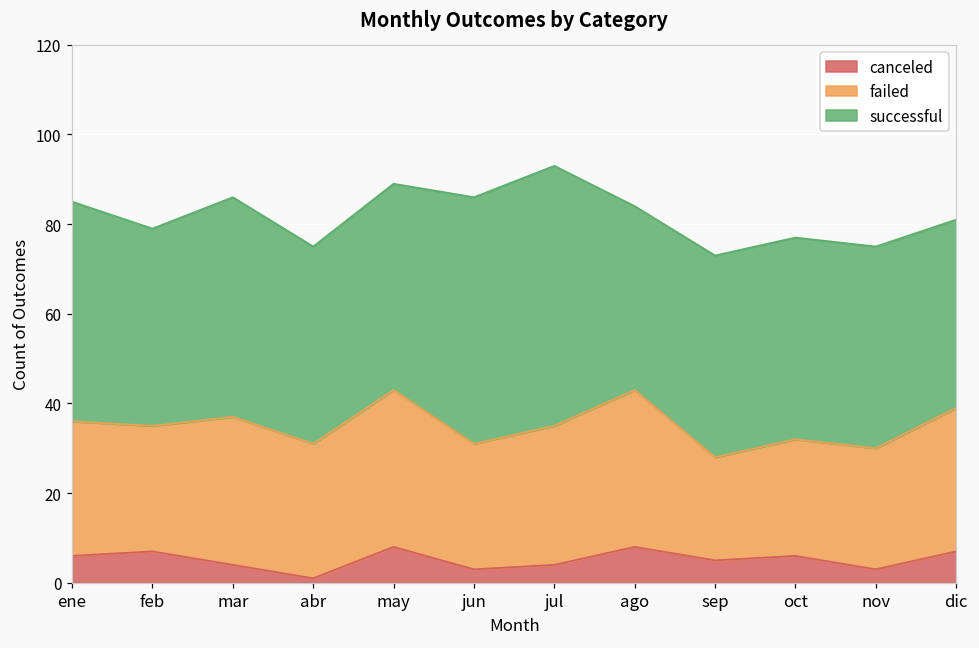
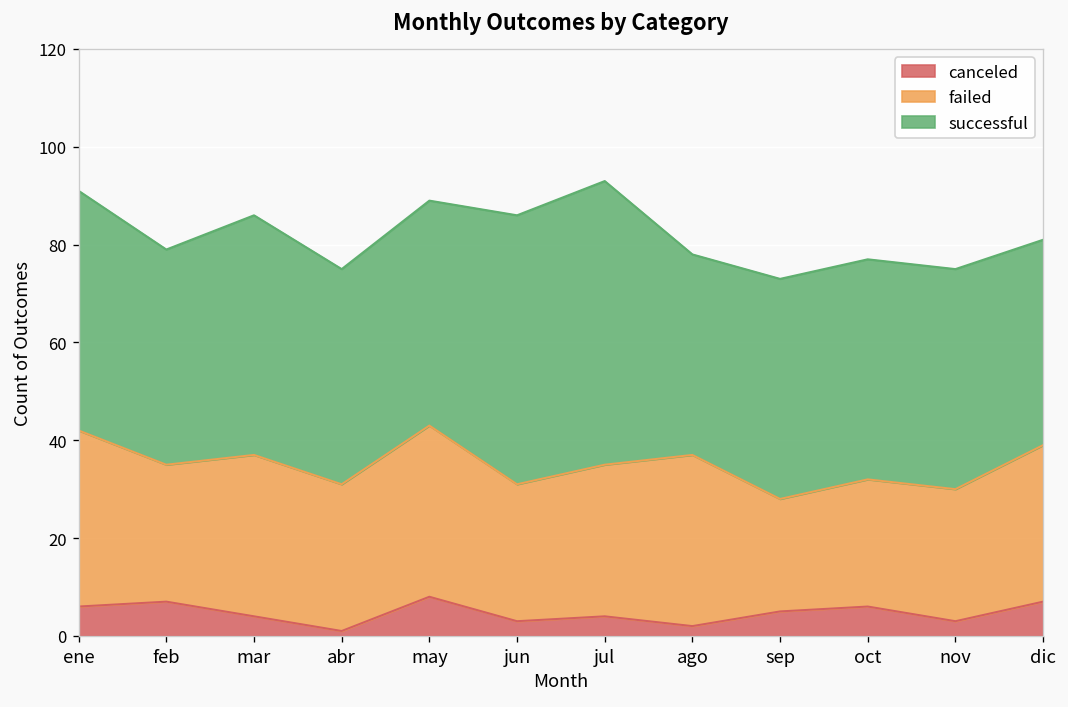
failed, ene: 30 -> 36
canceled, ago: 8 -> 2
